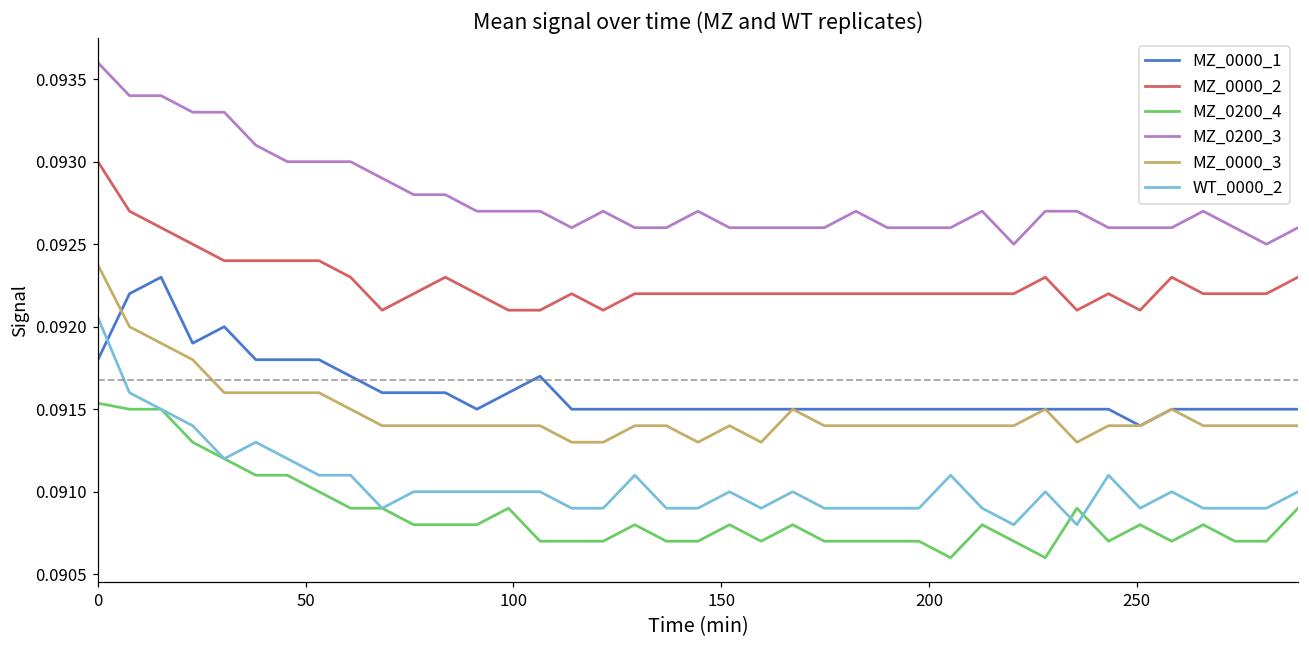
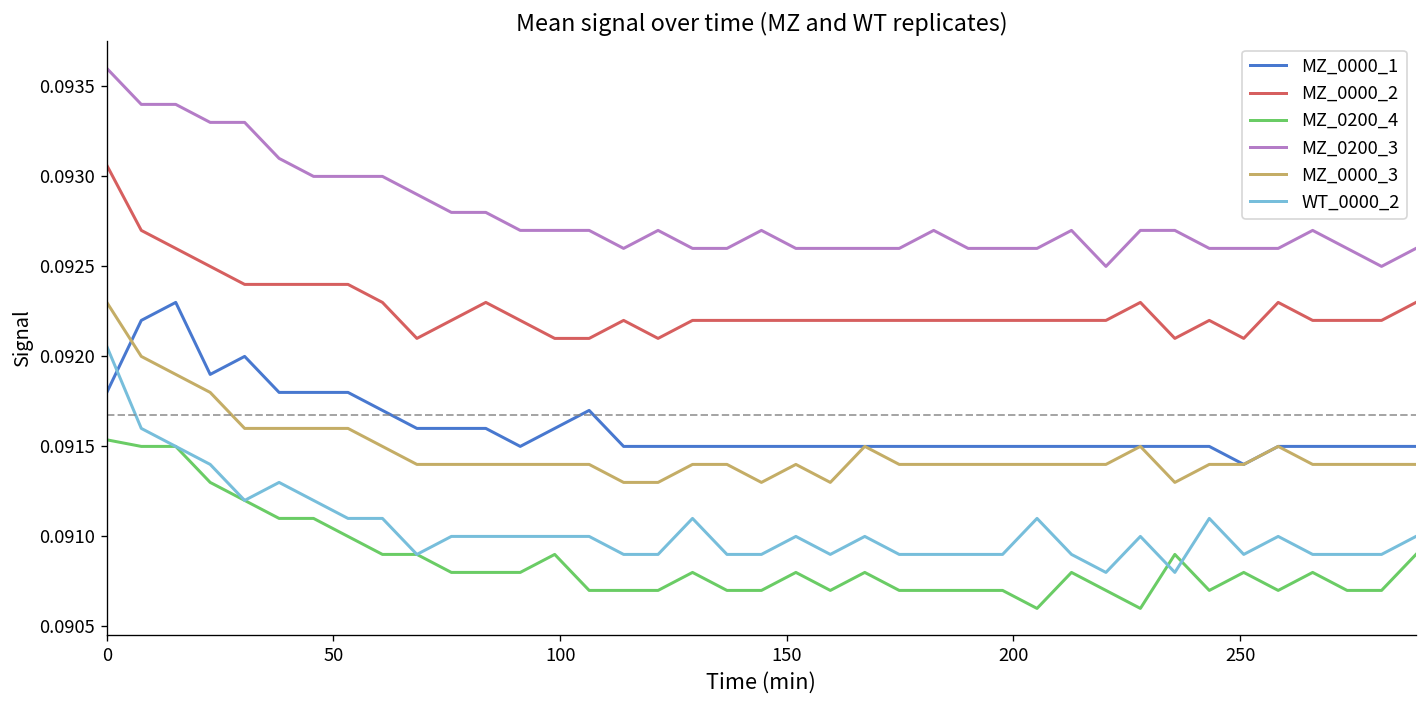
MZ_0000_2, 0: 0.09300 -> 0.09306
MZ_0000_3, 0: 0.09237 -> 0.09230
